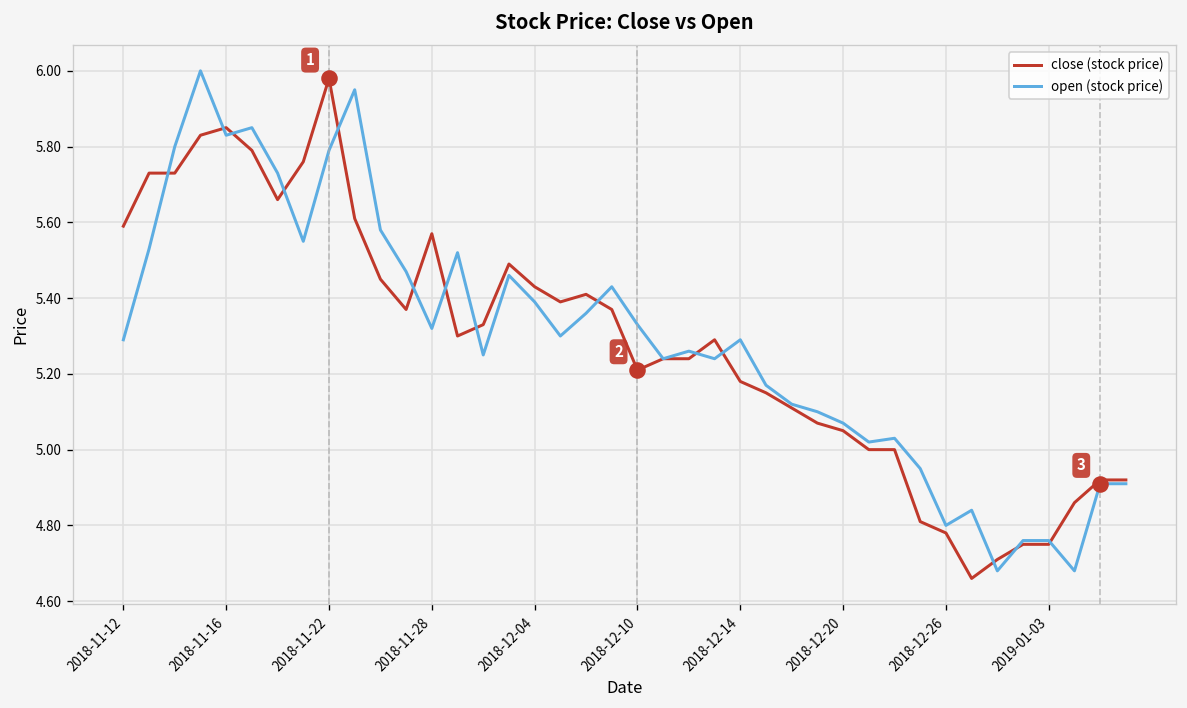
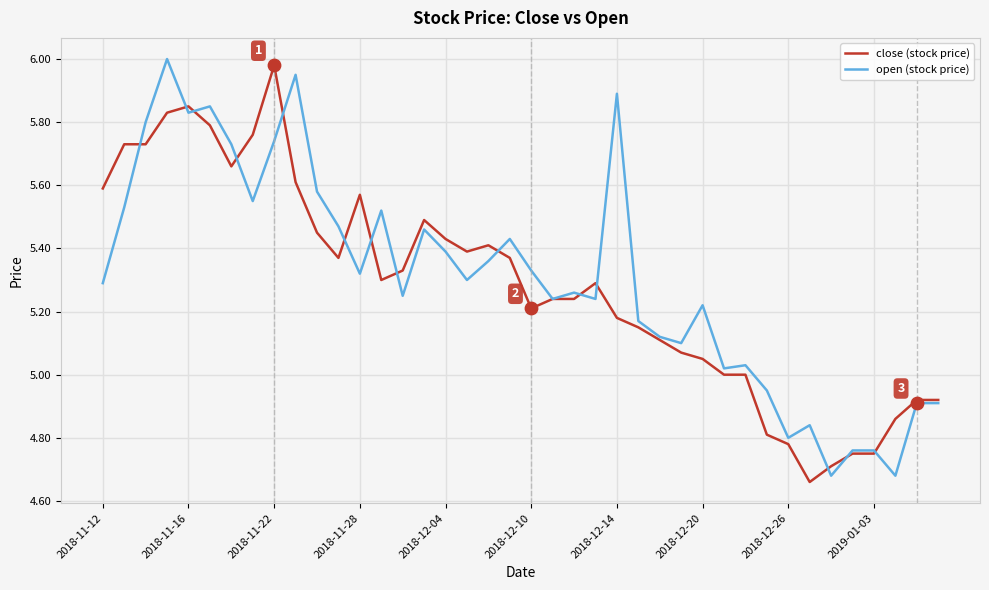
open (stock price), 2018-11-22: 5.79 -> 5.74
open (stock price), 2018-12-14: 5.29 -> 5.89
open (stock price), 2018-12-20: 5.07 -> 5.22
